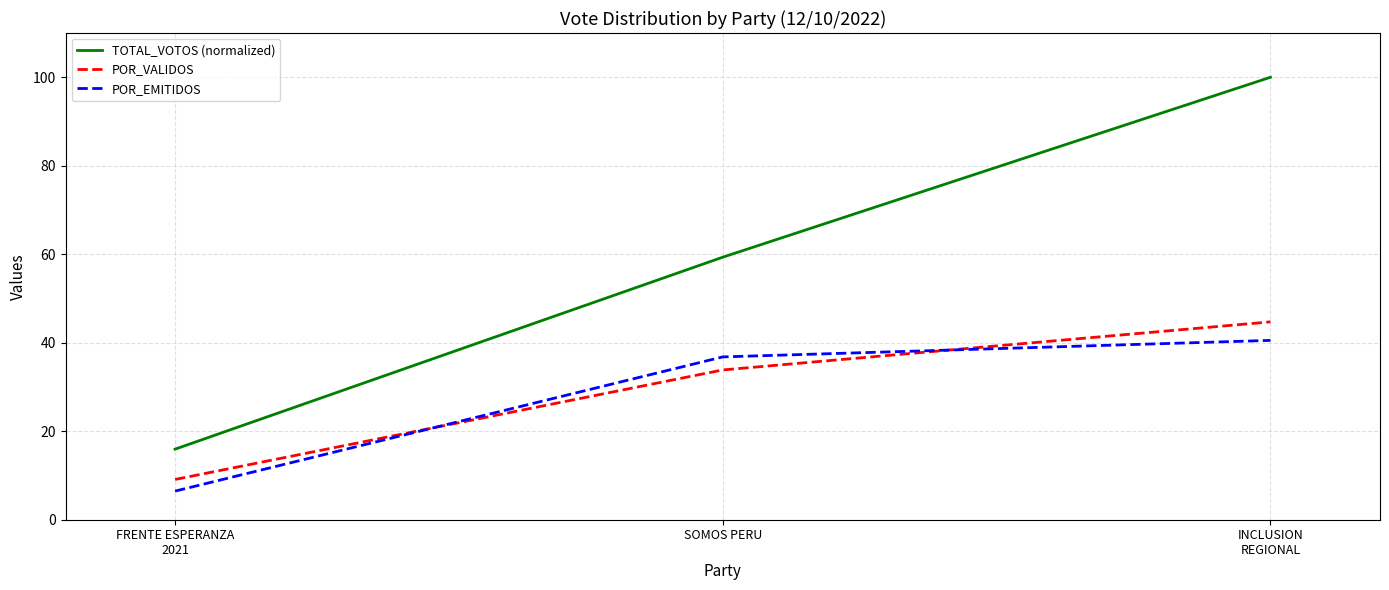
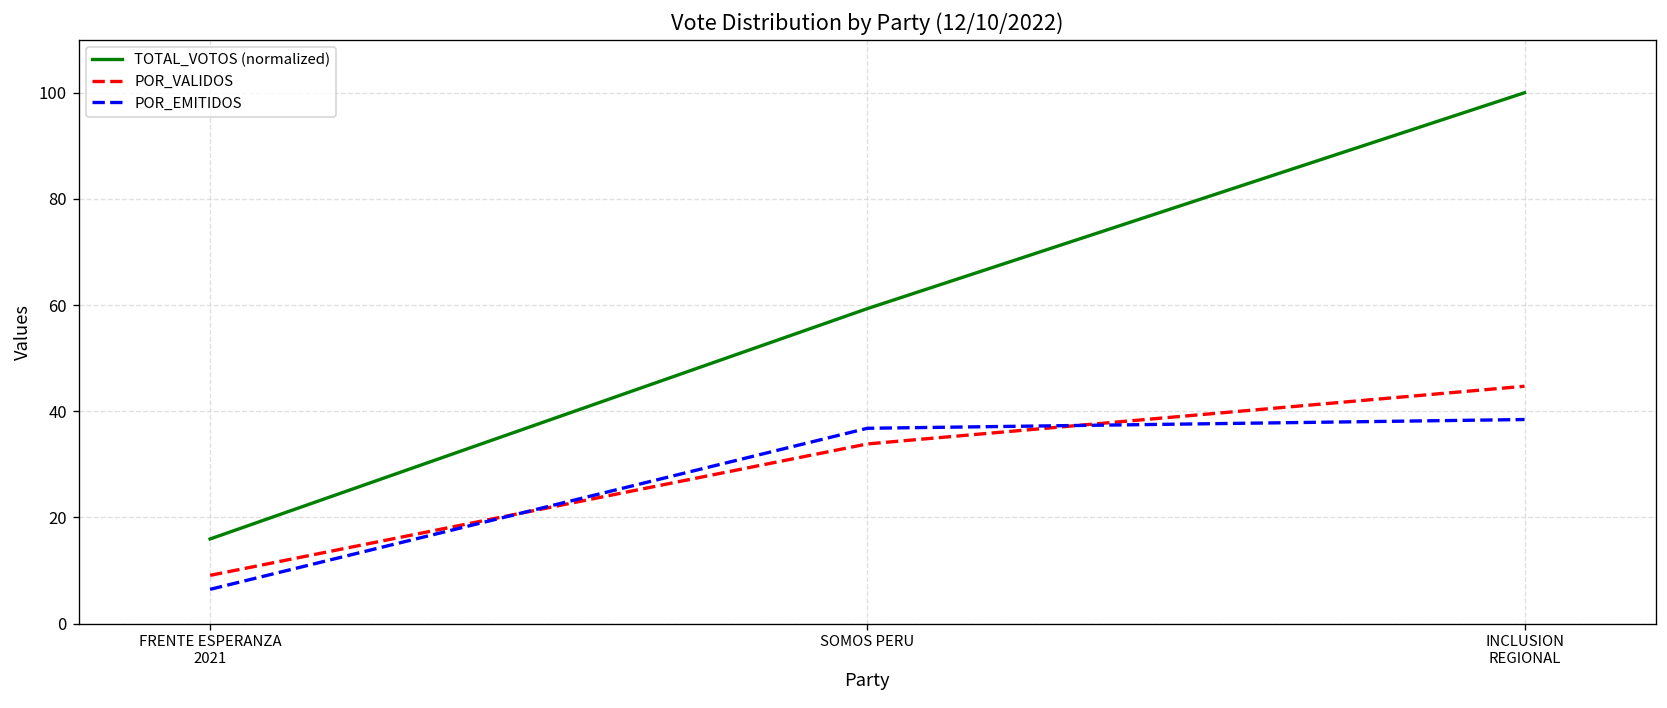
POR_EMITIDOS, INCLUSION REGIONAL: 41 -> 38
